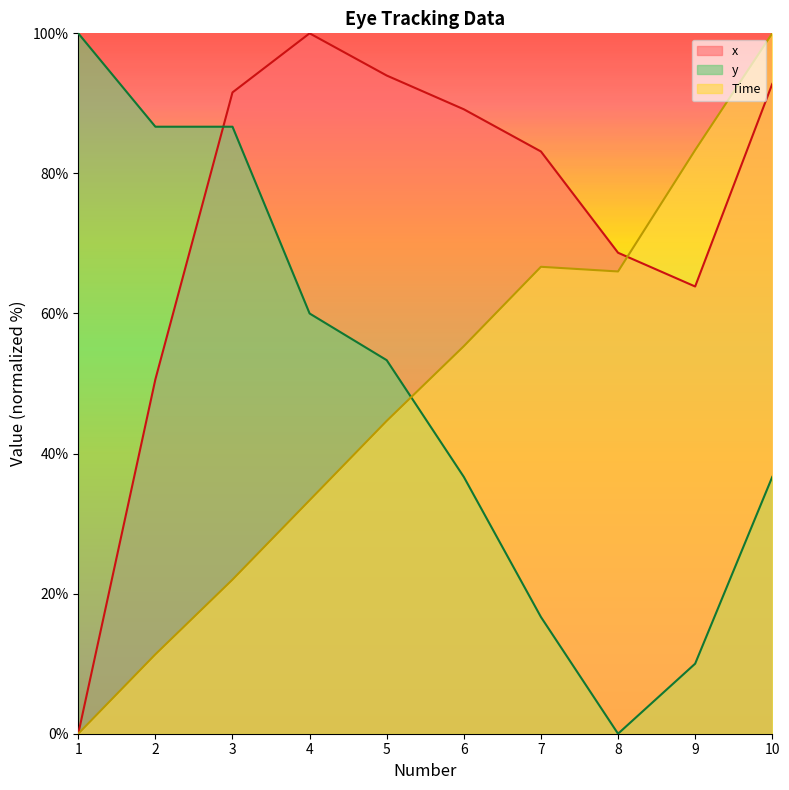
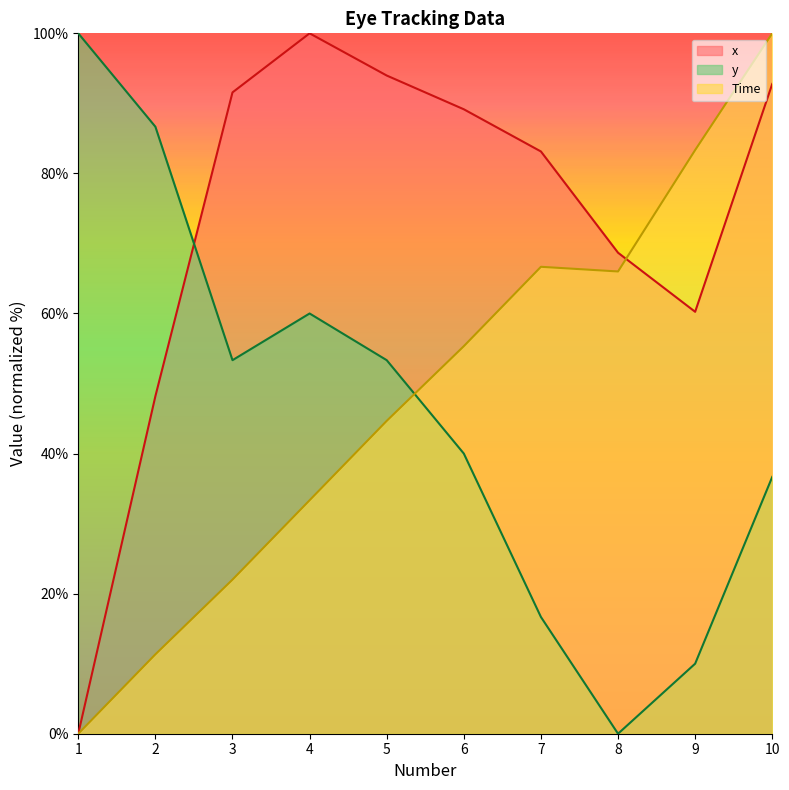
x, 2: 51% -> 48%
y, 3: 87% -> 53%
y, 6: 37% -> 40%
x, 9: 64% -> 60%
